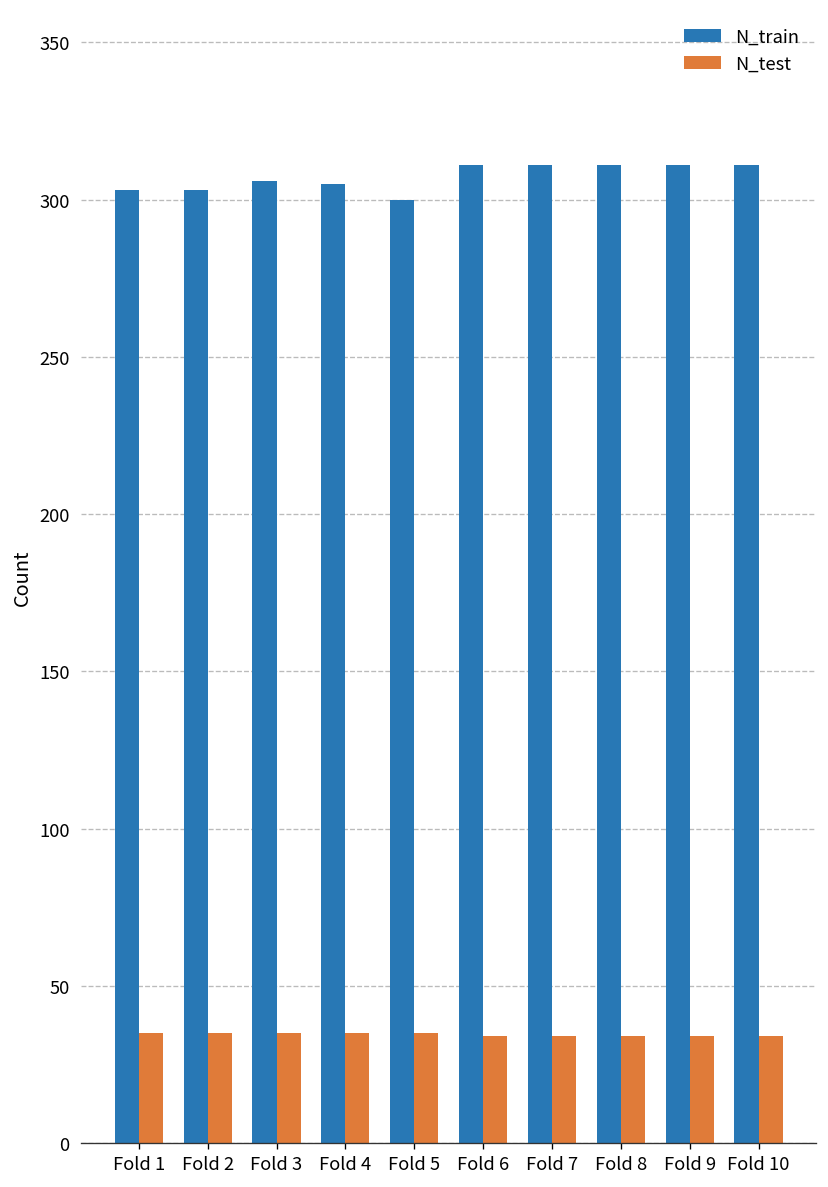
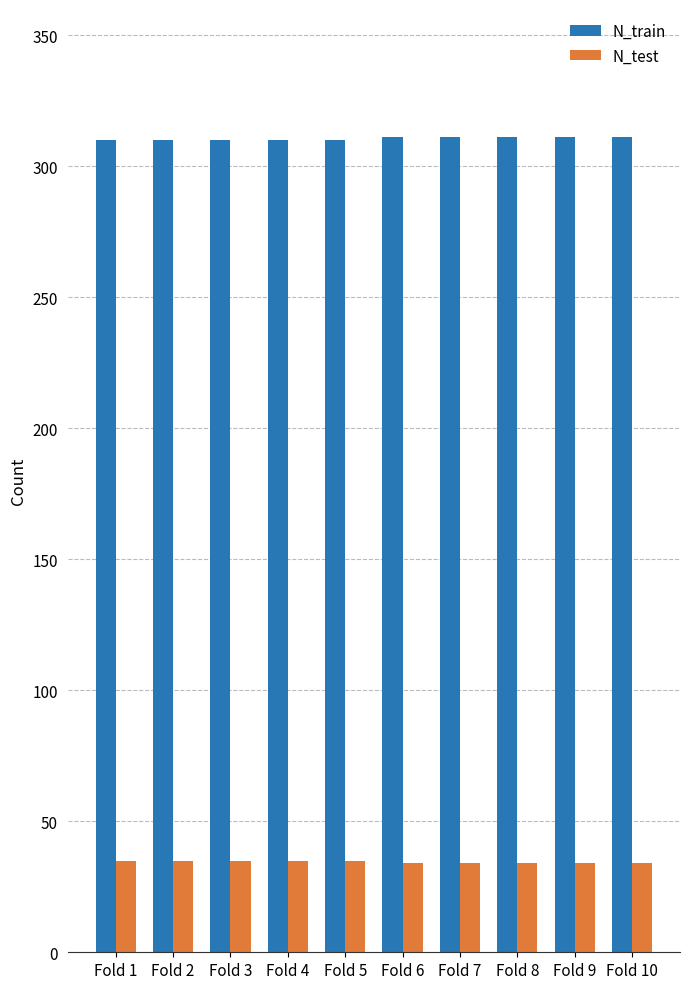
N_train, Fold 1: 303 -> 310
N_train, Fold 2: 303 -> 310
N_train, Fold 3: 306 -> 310
N_train, Fold 4: 305 -> 310
N_train, Fold 5: 300 -> 310
